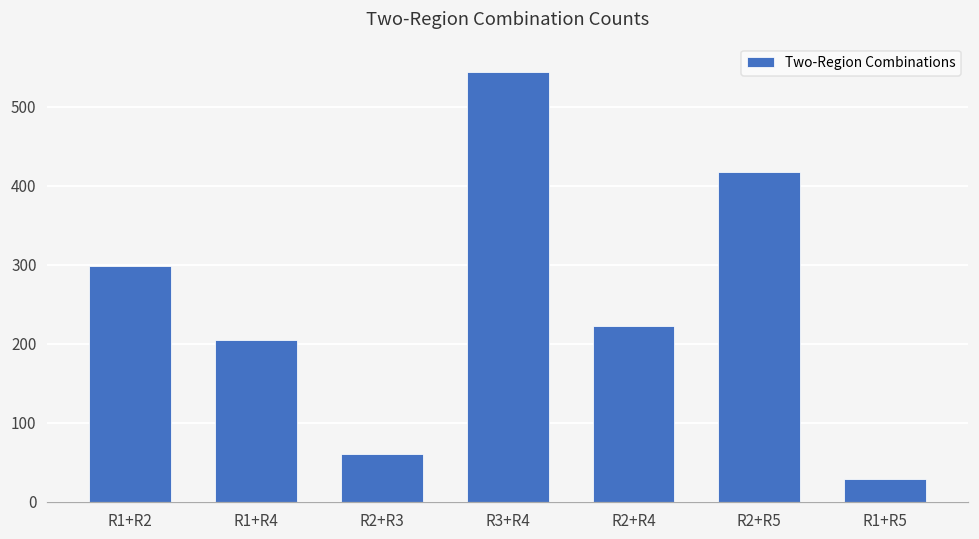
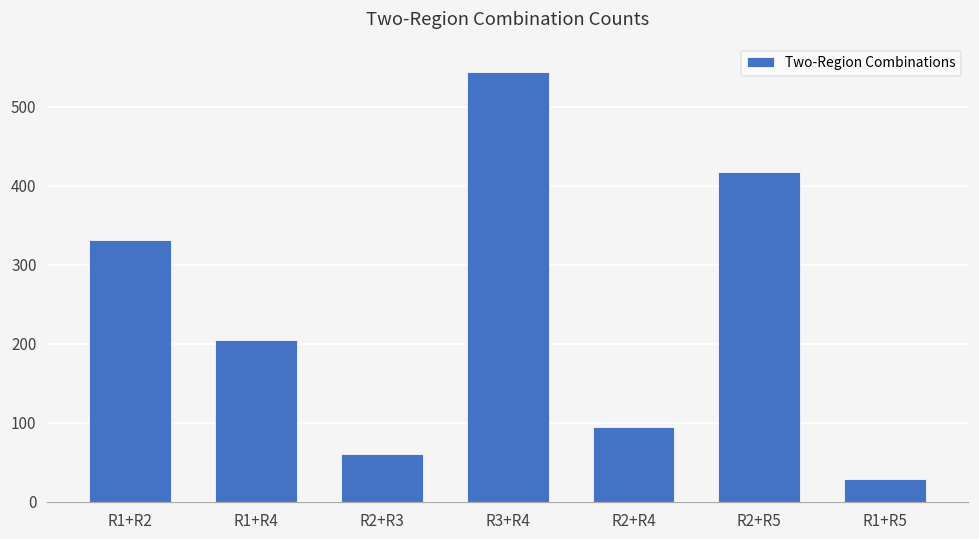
R1+R2: 300 -> 330
R2+R4: 220 -> 100
